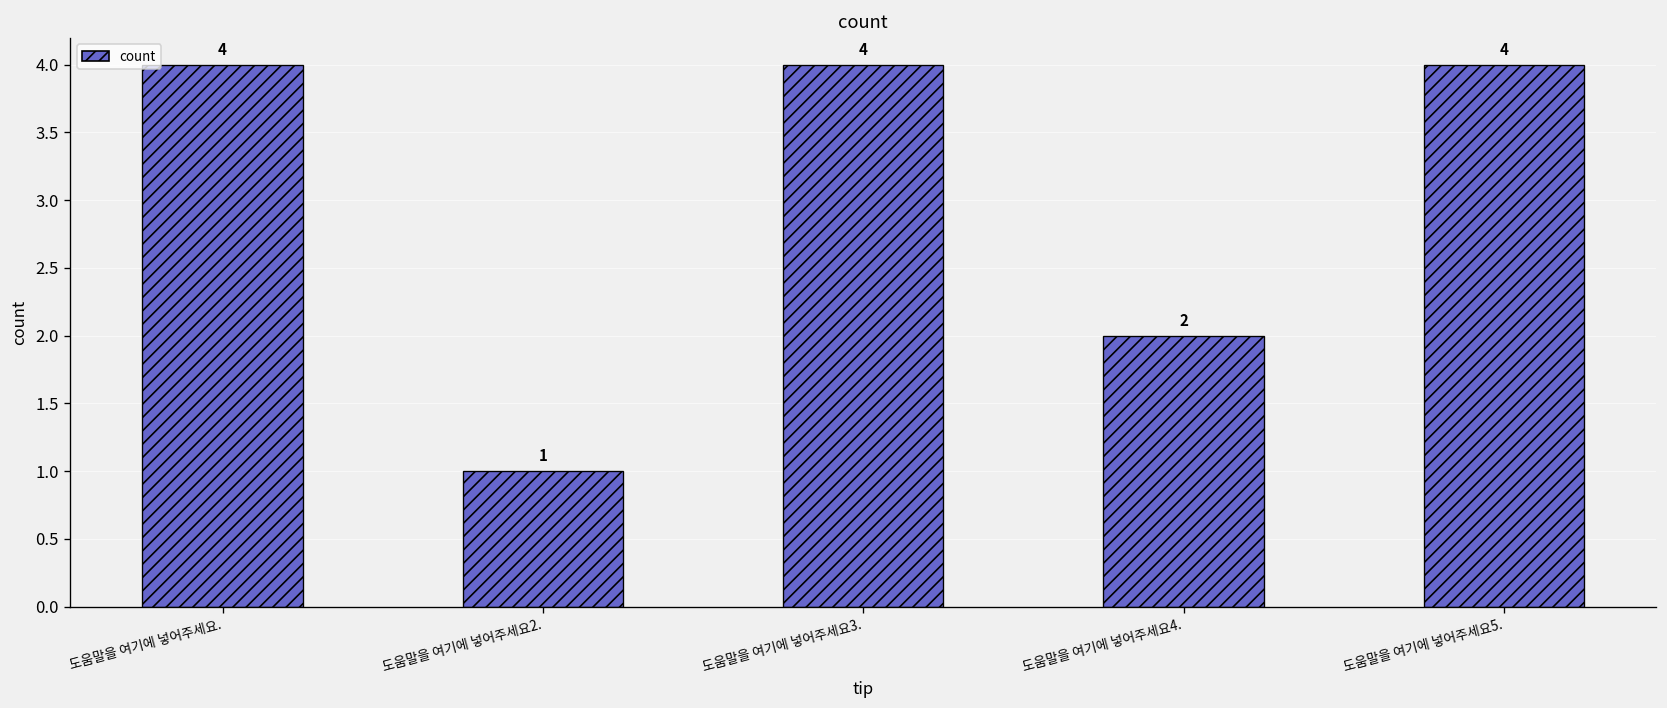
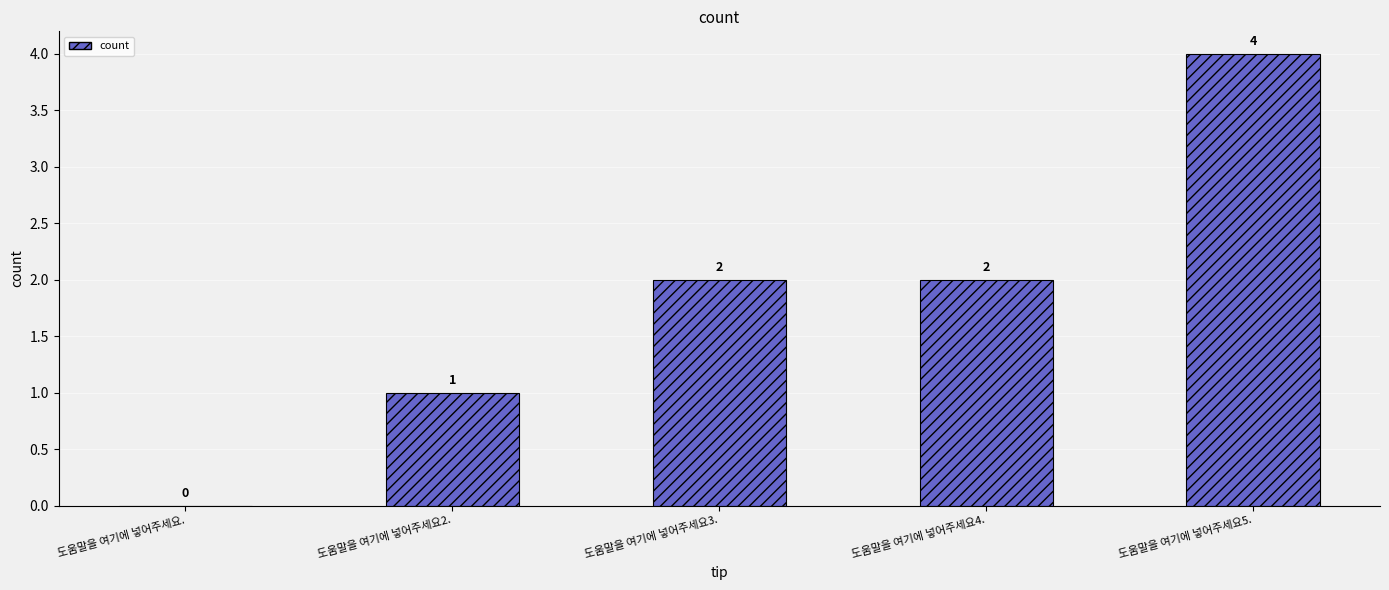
도움말을 여기에 넣어주세요.: 4 -> 0
도움말을 여기에 넣어주세요3.: 4 -> 2
